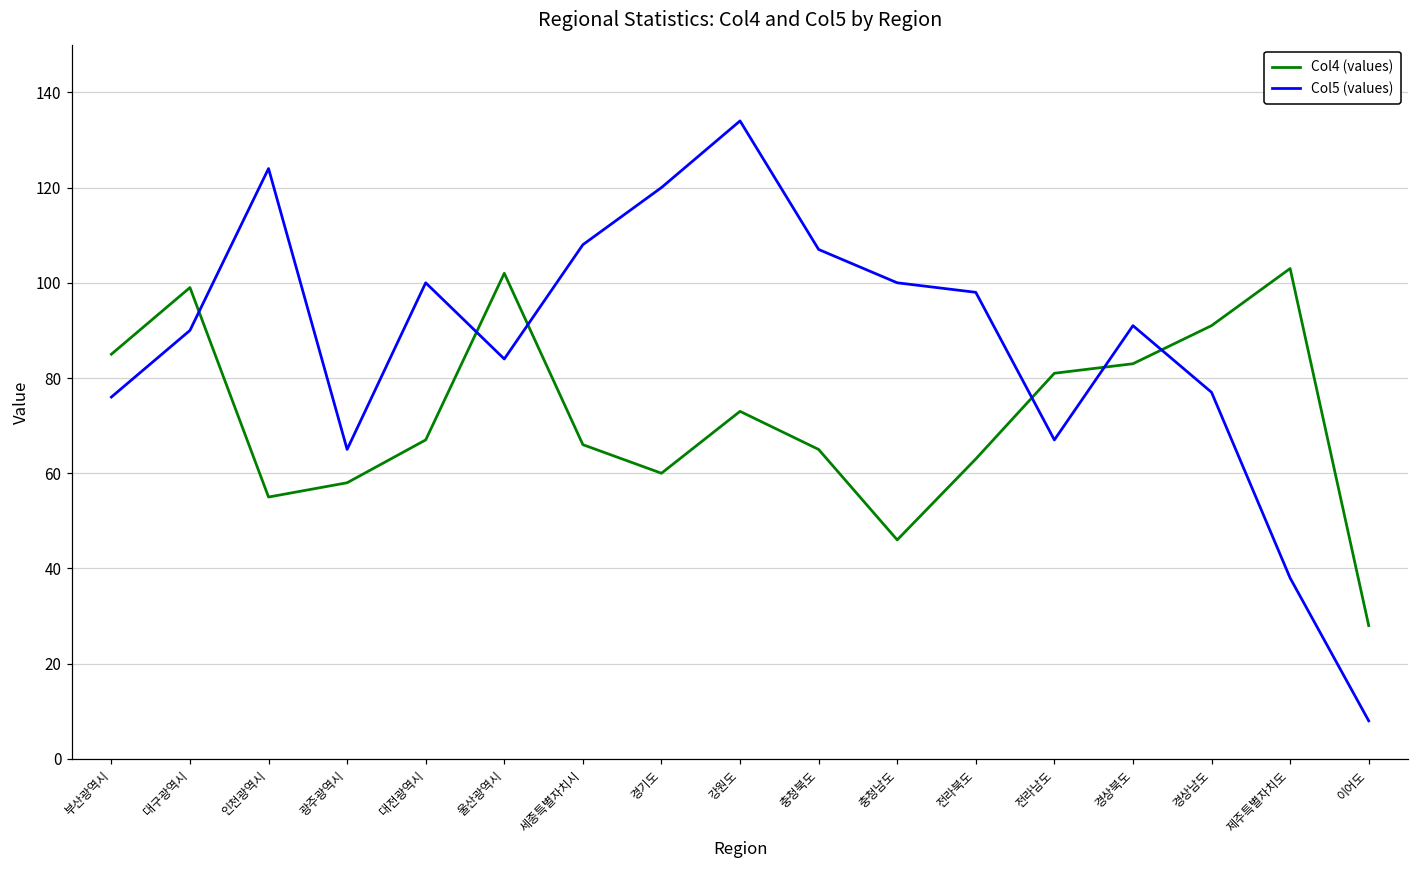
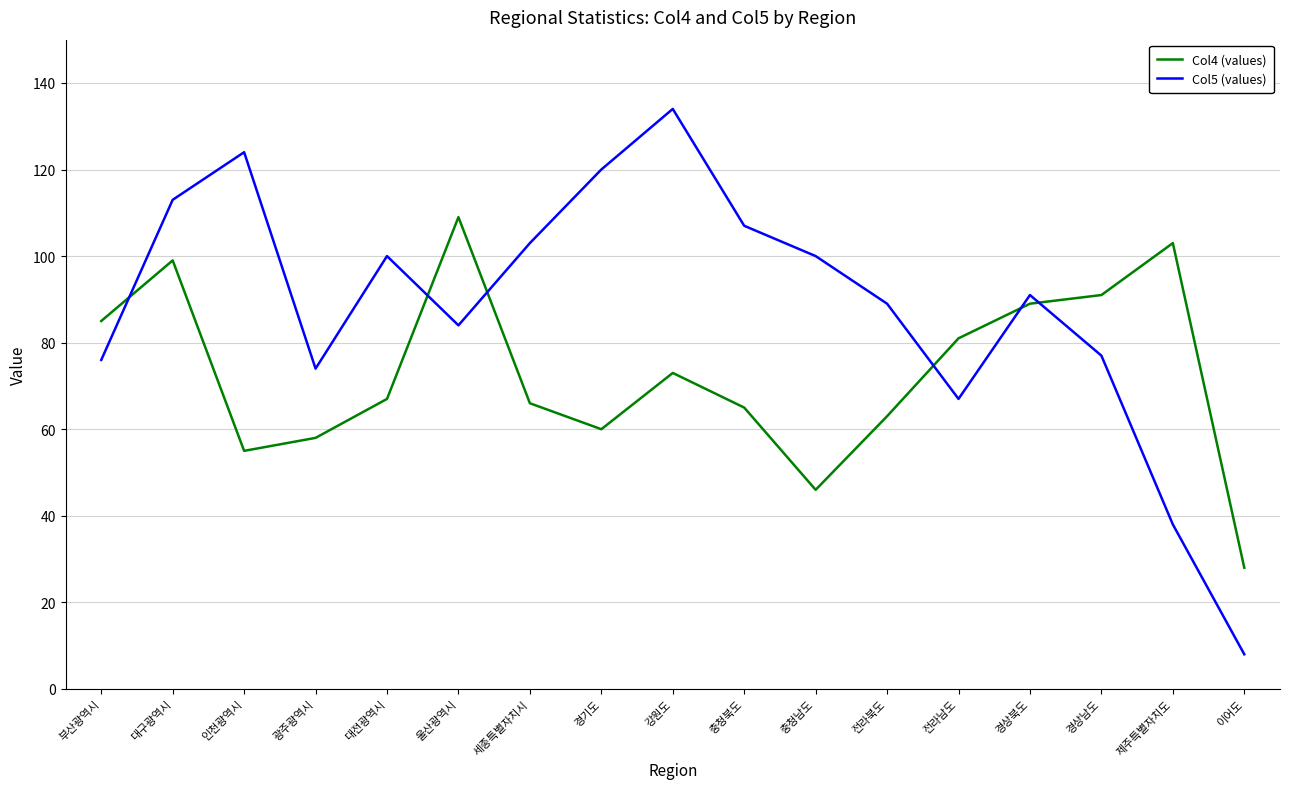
Col5 (values), 대구광역시: 90 -> 113
Col5 (values), 광주광역시: 65 -> 74
Col4 (values), 울산광역시: 102 -> 109
Col5 (values), 세종특별자치시: 108 -> 103
Col5 (values), 전라북도: 98 -> 89
Col4 (values), 경상북도: 83 -> 89
